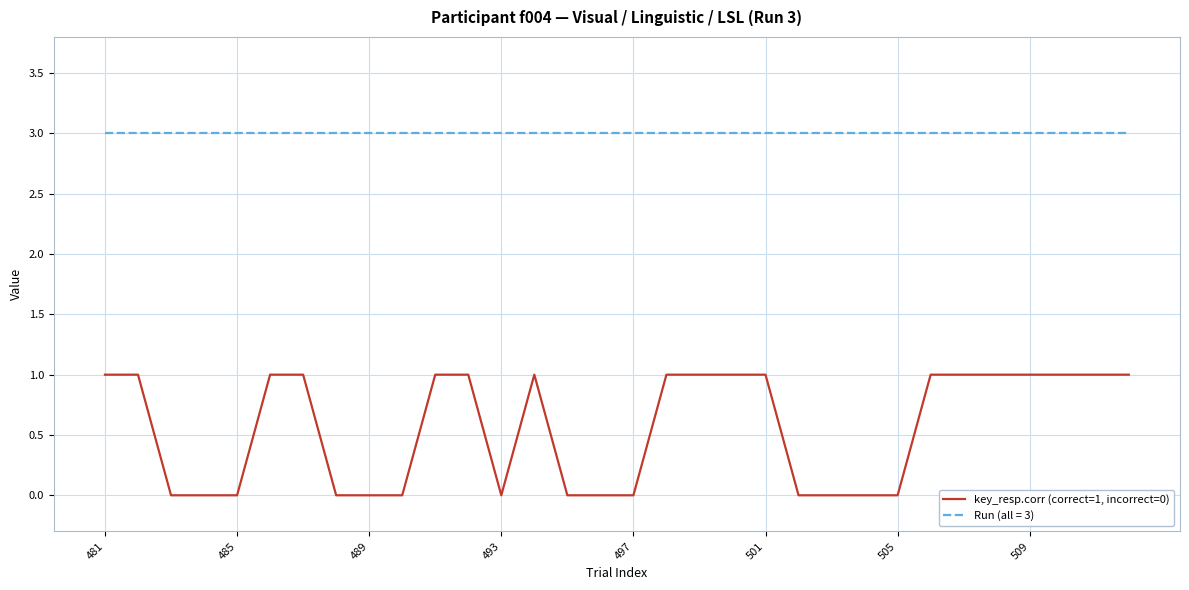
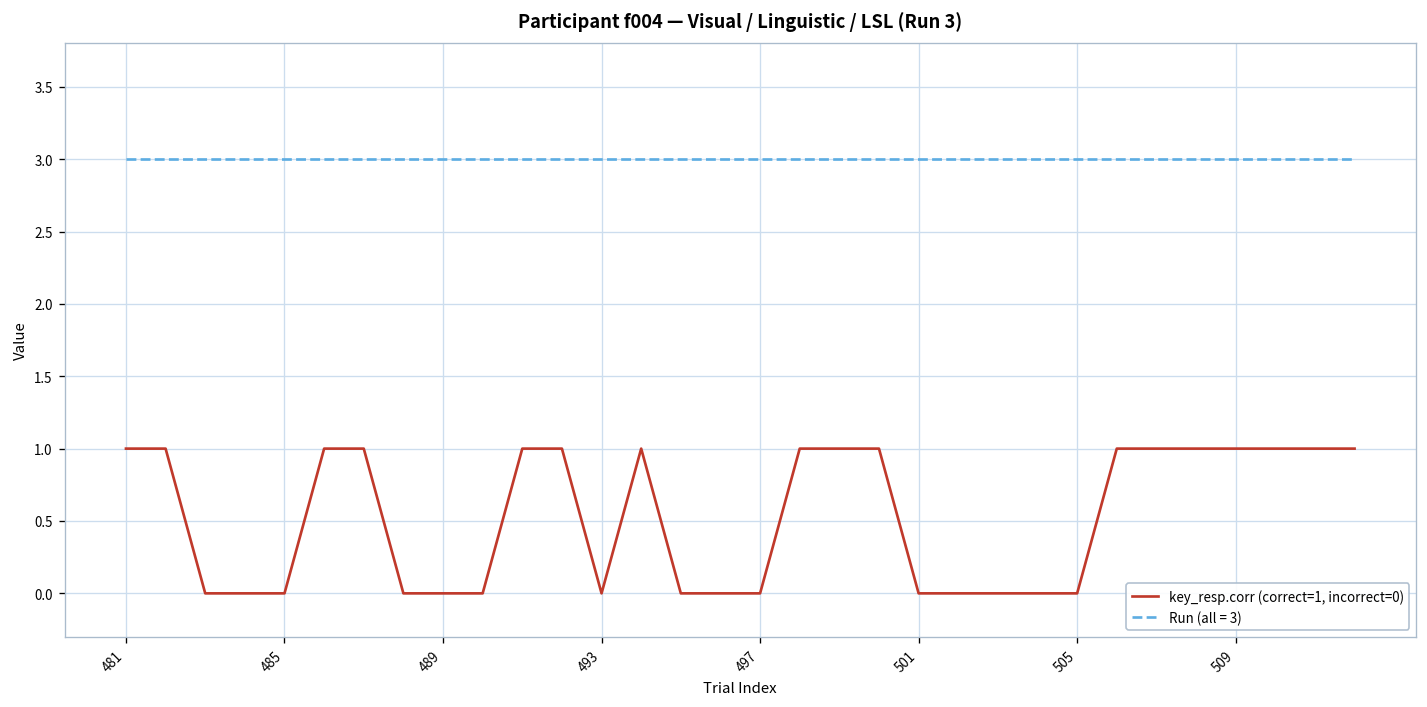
key_resp.corr (correct=1, incorrect=0), 501: 1 -> 0
